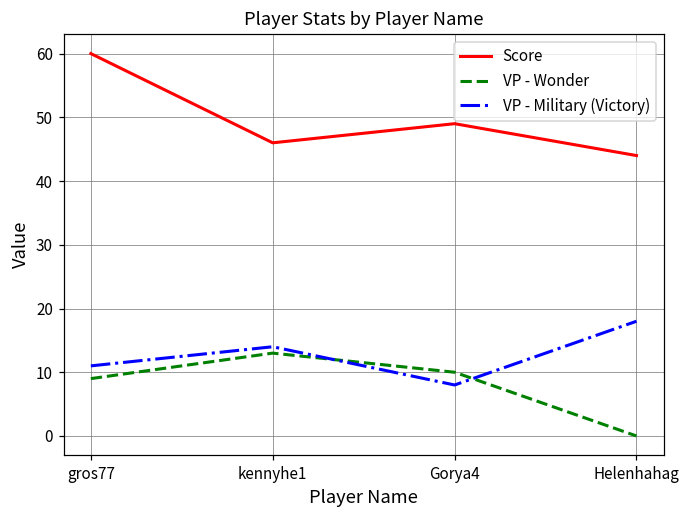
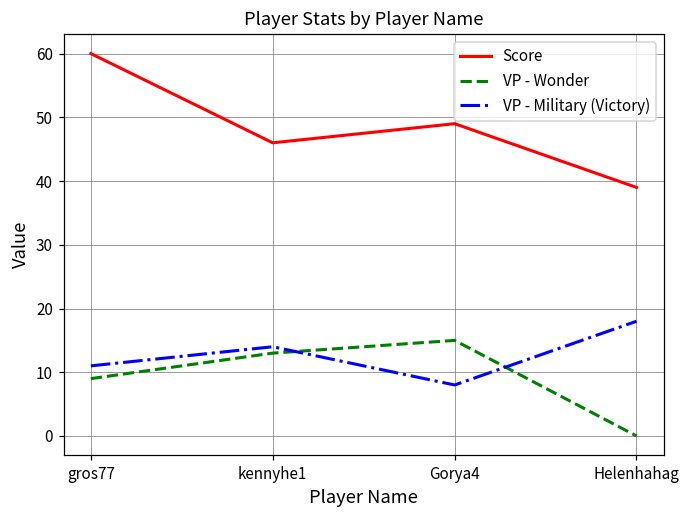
VP - Wonder, Gorya4: 10 -> 15
Score, Helenhahag: 44 -> 39
